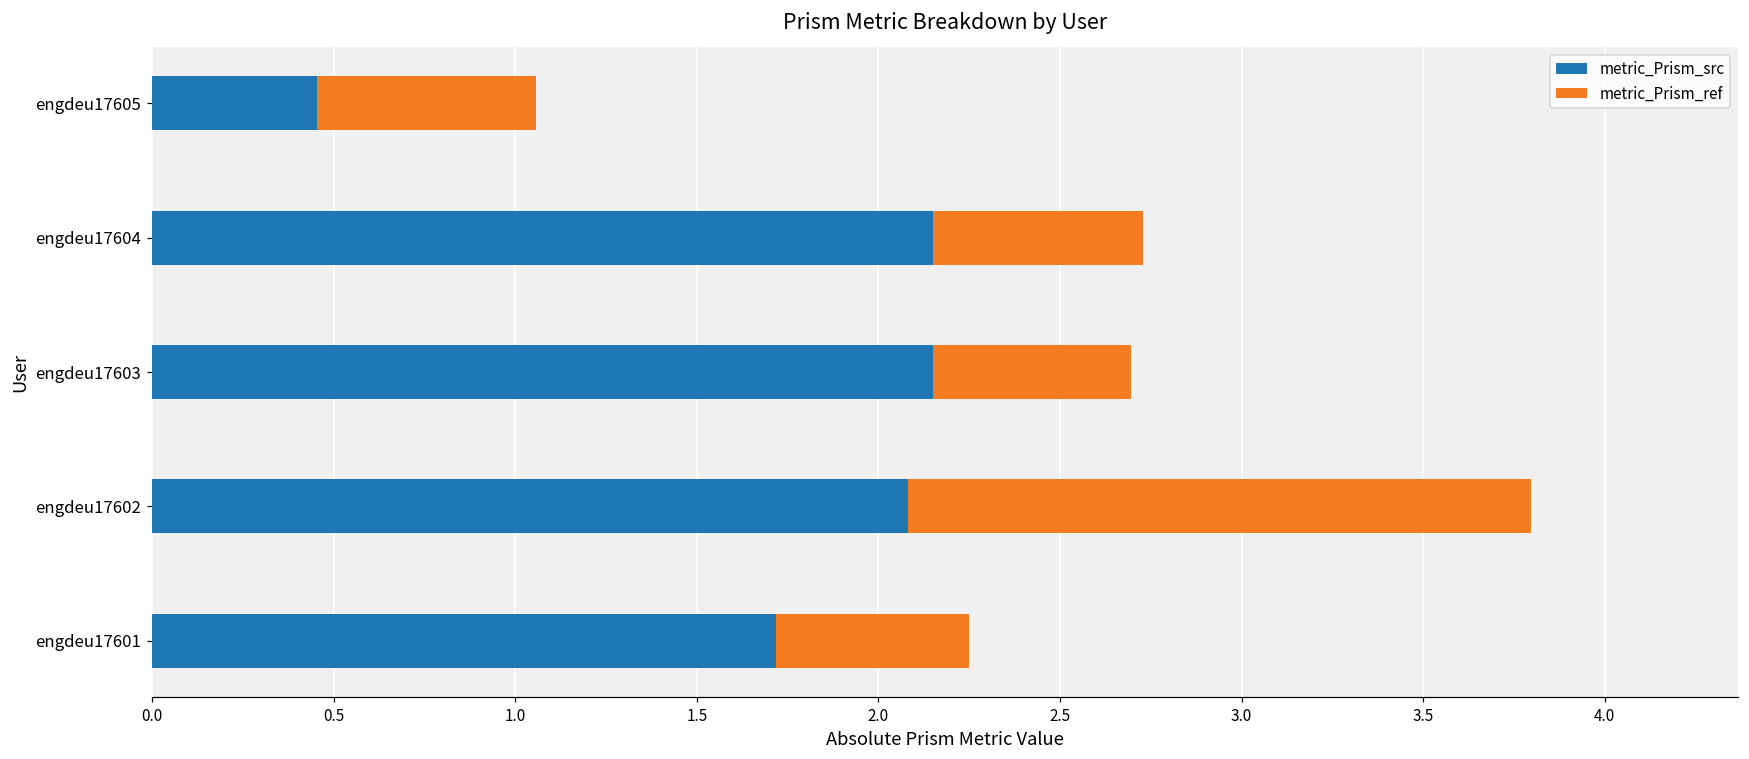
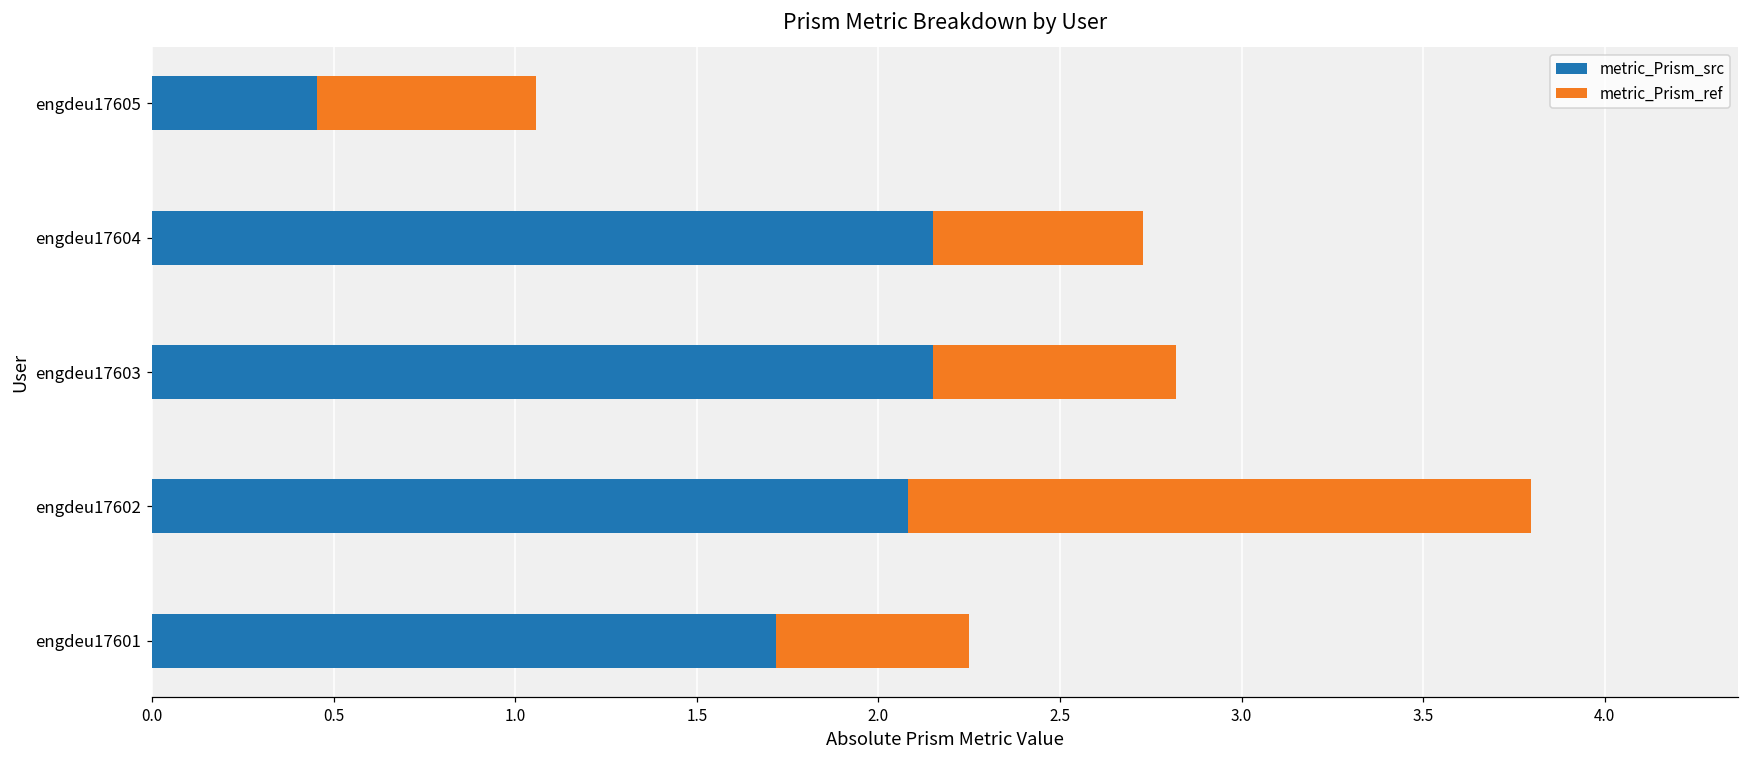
metric_Prism_ref, engdeu17603: 0.55 -> 0.67
